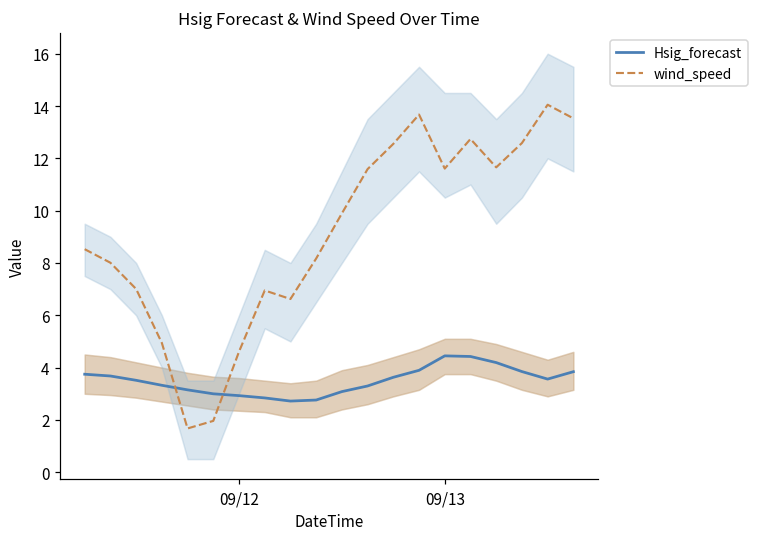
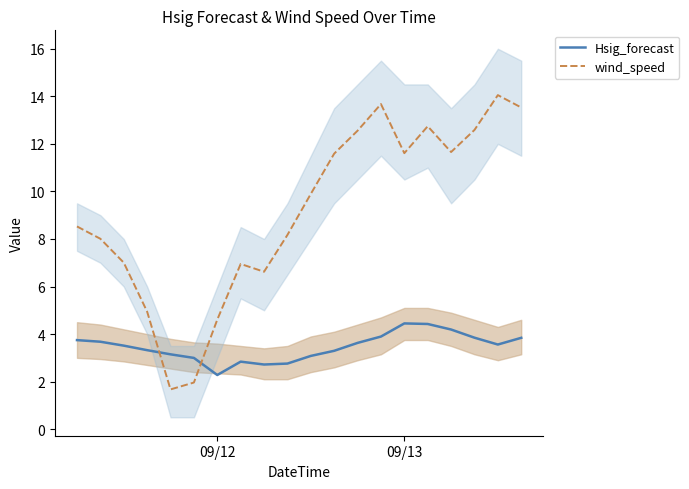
Hsig_forecast, 09/12: 2.9 -> 2.3
